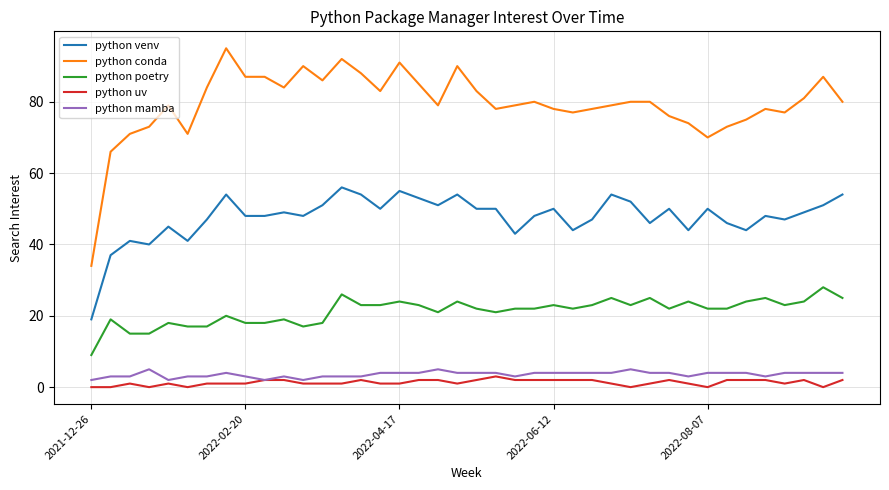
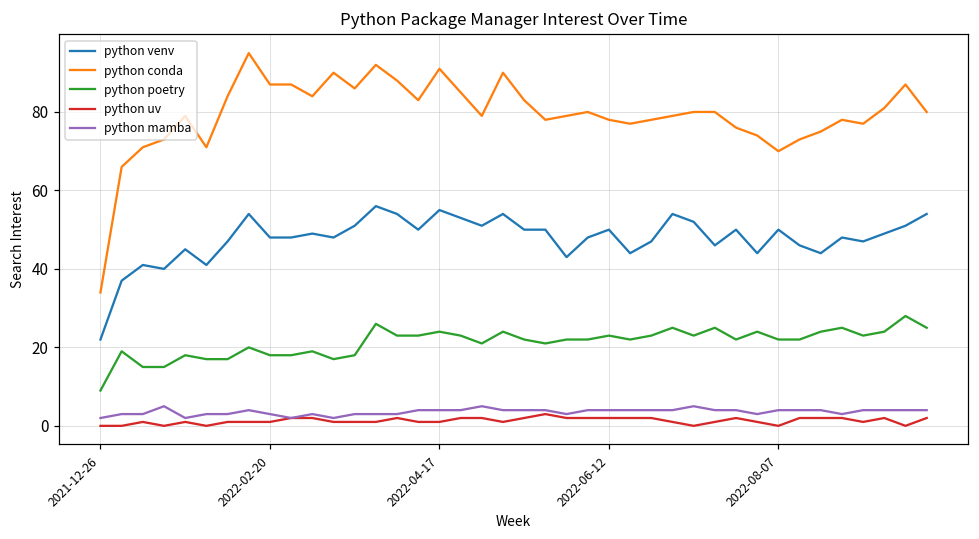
python venv, 2021-12-26: 19 -> 22
